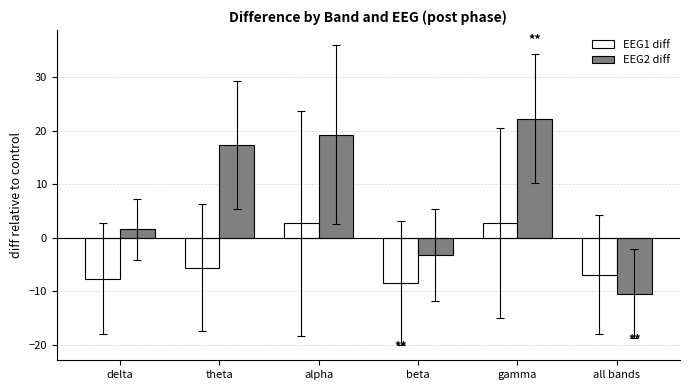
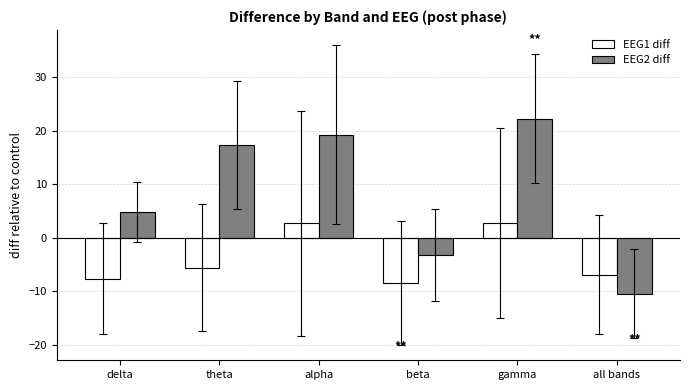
EEG2 diff, delta: 2 -> 5
